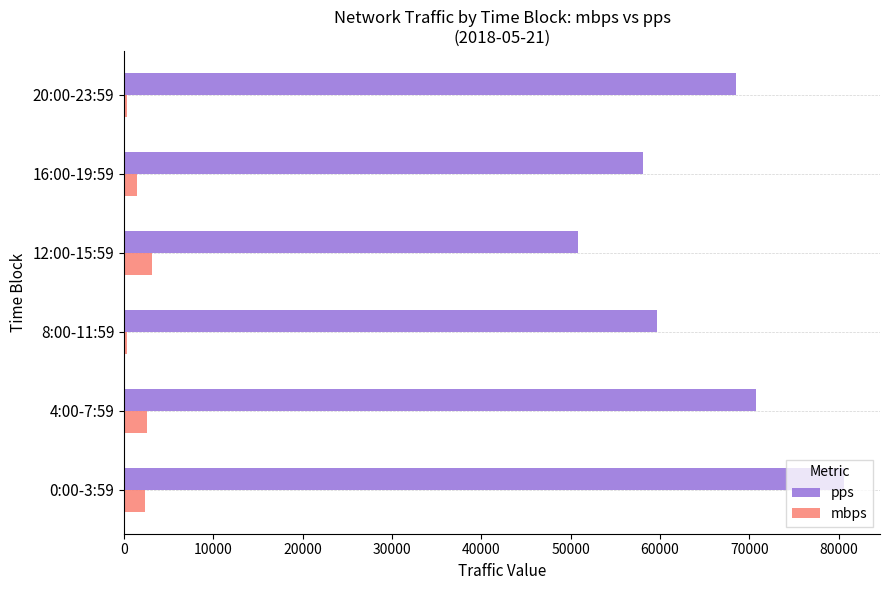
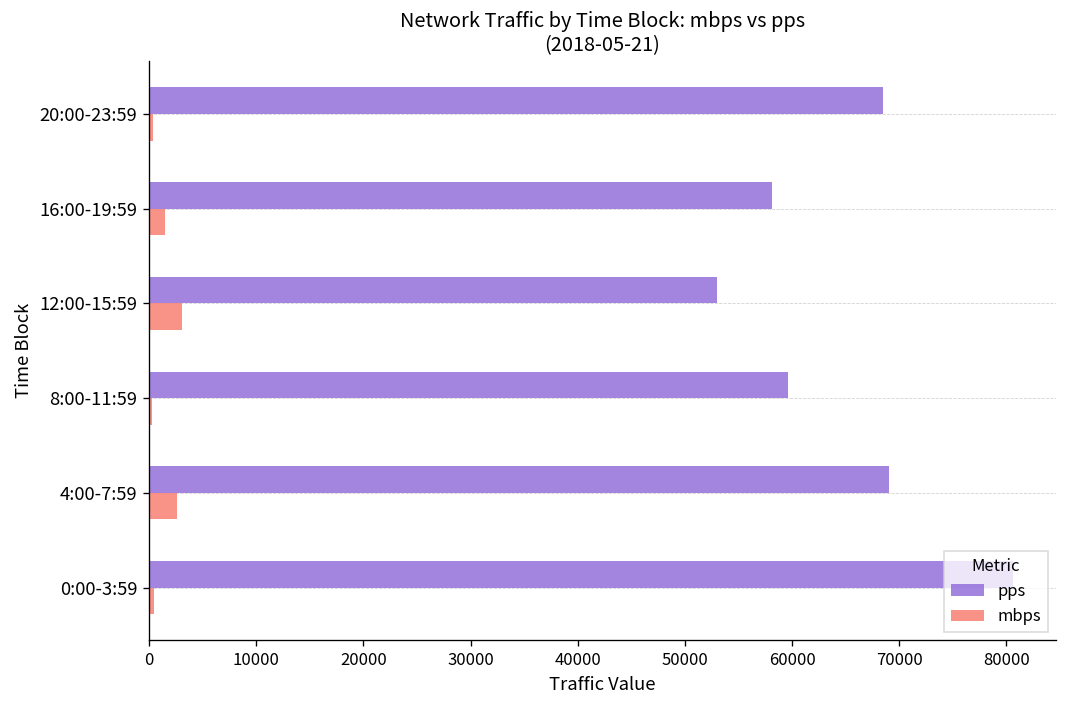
pps, 12:00-15:59: 51000 -> 53000
pps, 4:00-7:59: 71000 -> 69000
mbps, 0:00-3:59: 2000 -> 0
